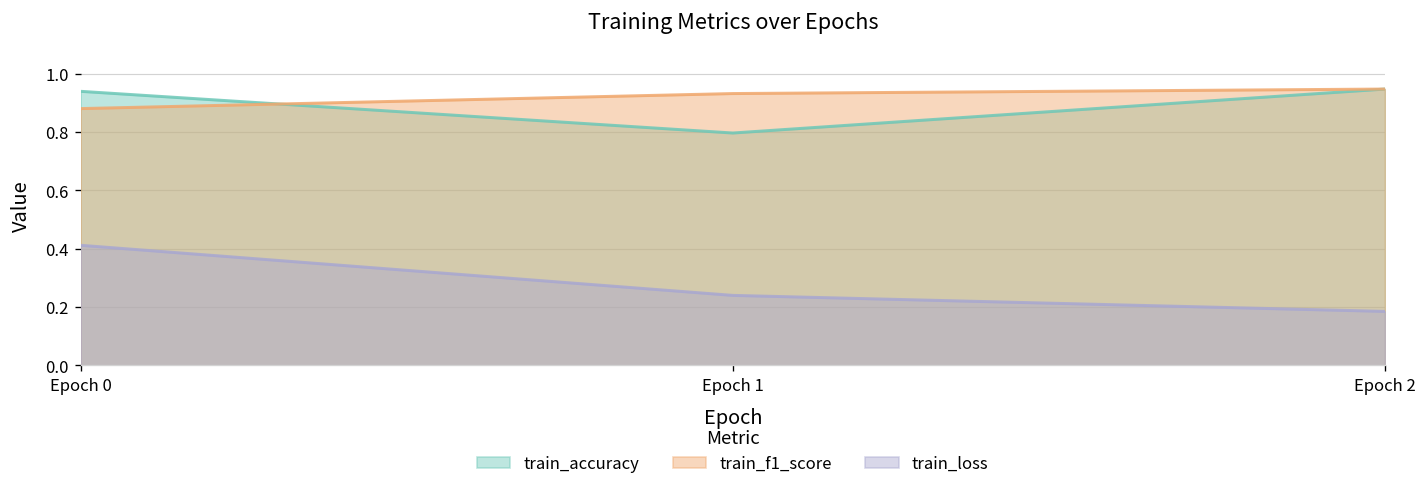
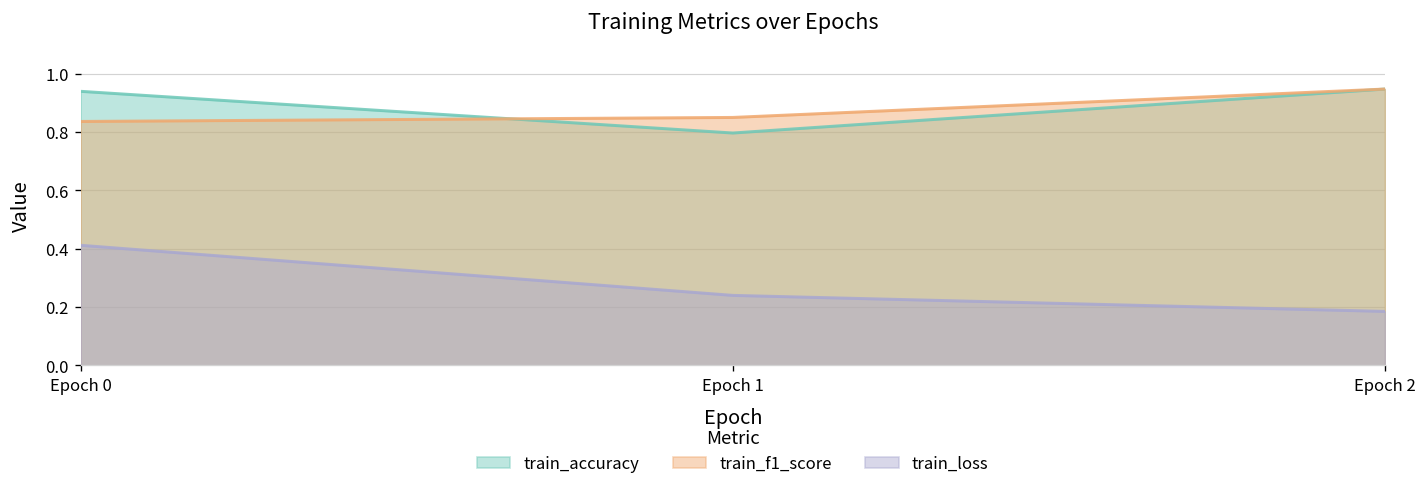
train_f1_score, Epoch 0: 0.88 -> 0.84
train_f1_score, Epoch 1: 0.93 -> 0.85
